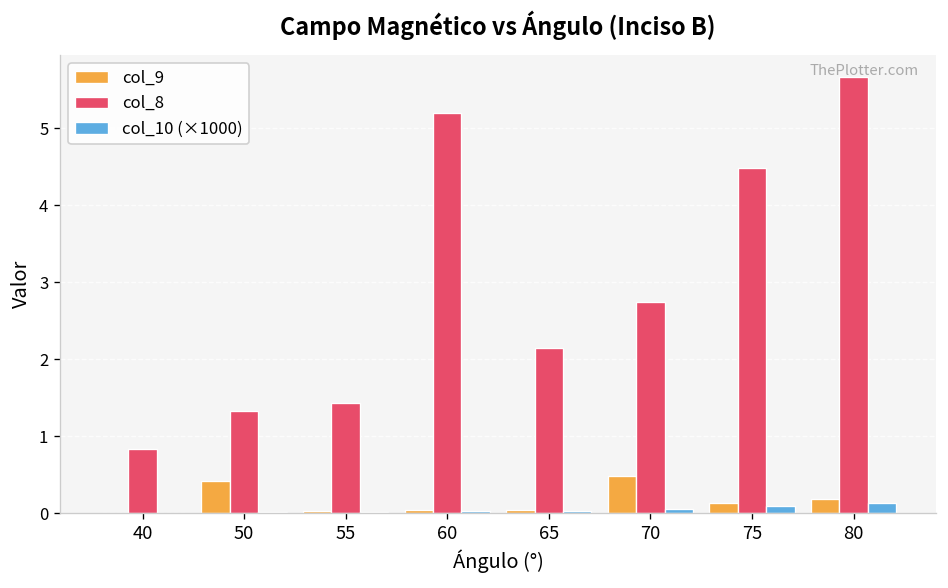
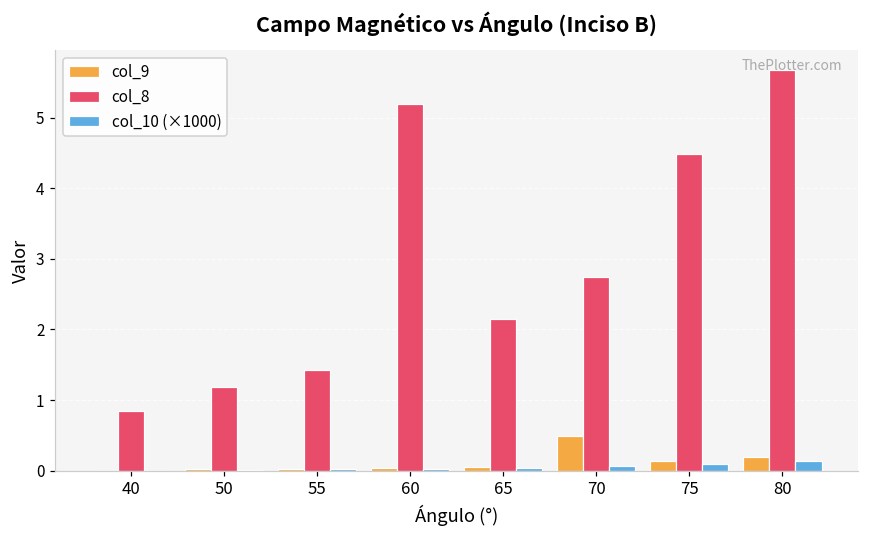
col_9, 50: 0.4 -> 0.0
col_8, 50: 1.3 -> 1.2
